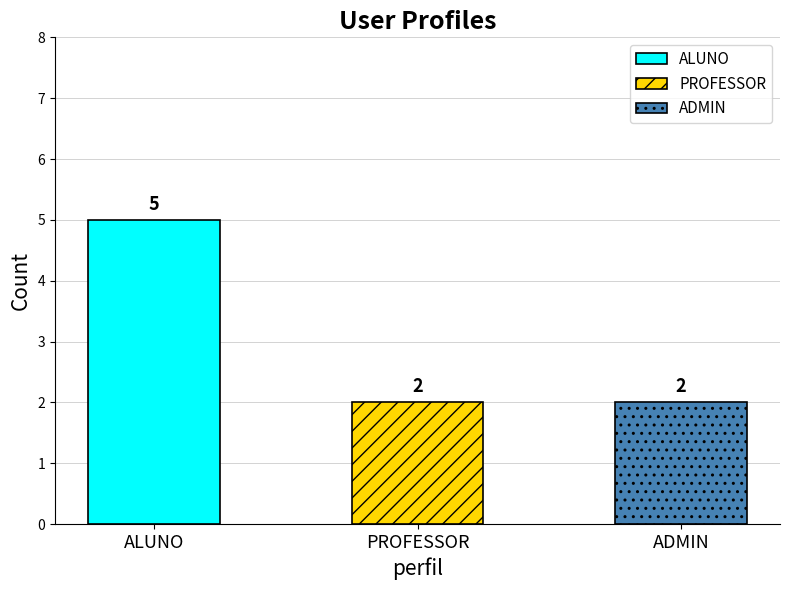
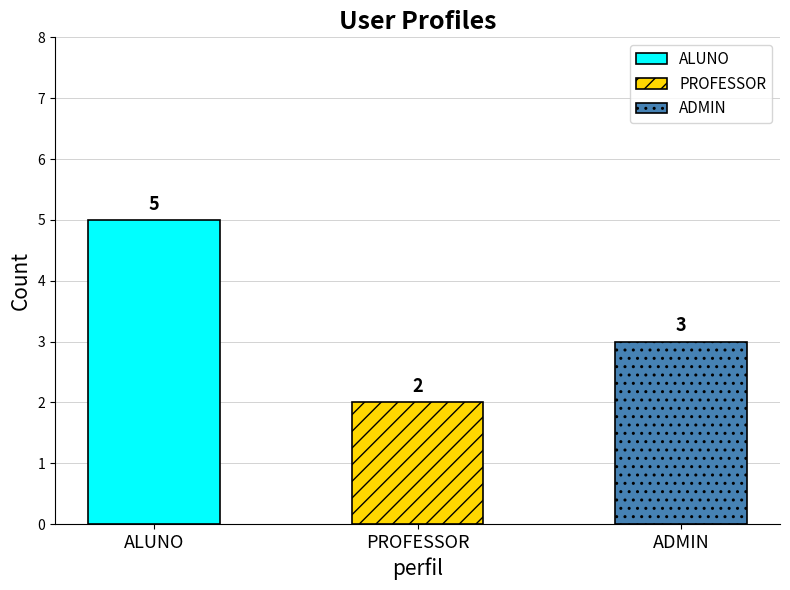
ADMIN: 2 -> 3
